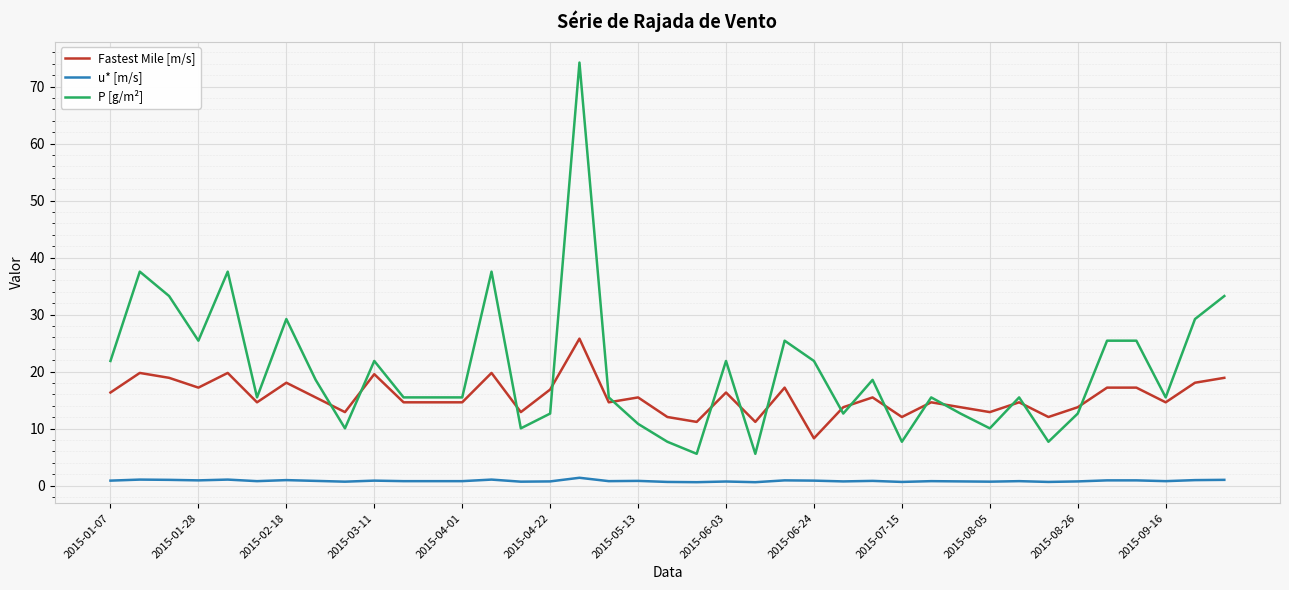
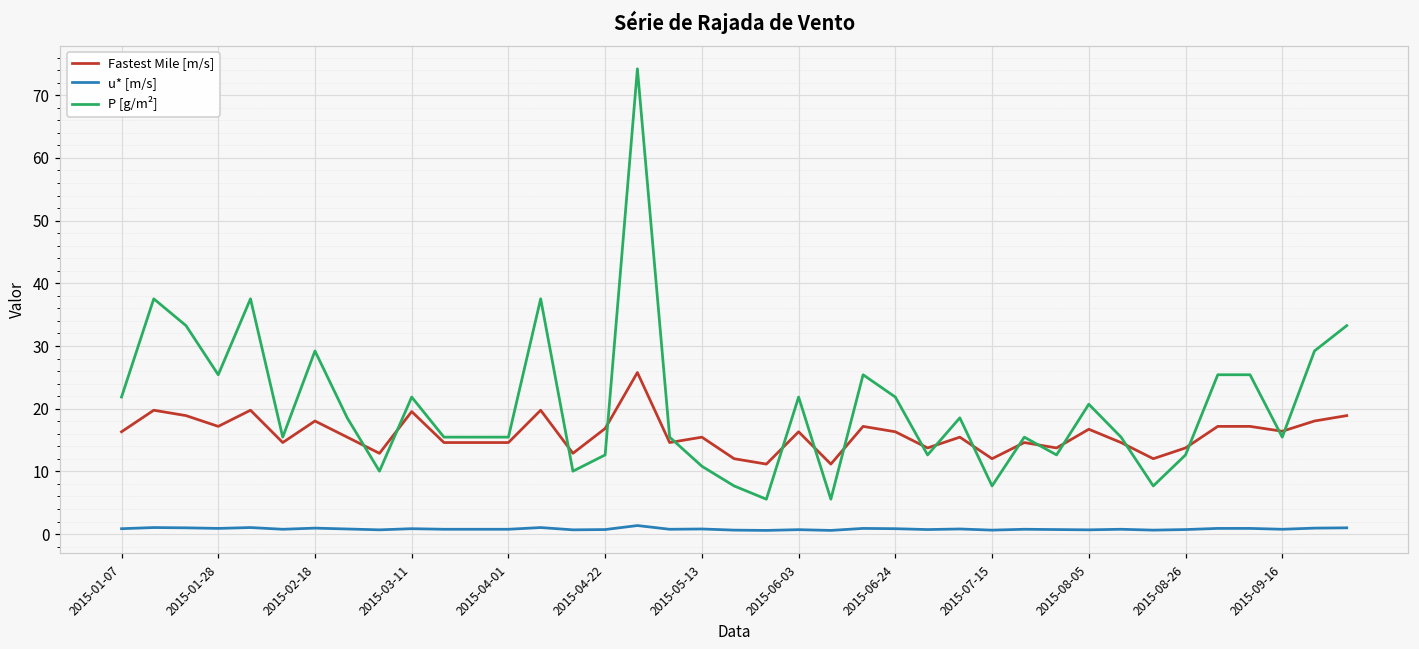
Fastest Mile [m/s], 2015-06-24: 8 -> 16
Fastest Mile [m/s], 2015-08-05: 13 -> 17
P [g/m²], 2015-08-05: 10 -> 21
Fastest Mile [m/s], 2015-09-16: 15 -> 16
